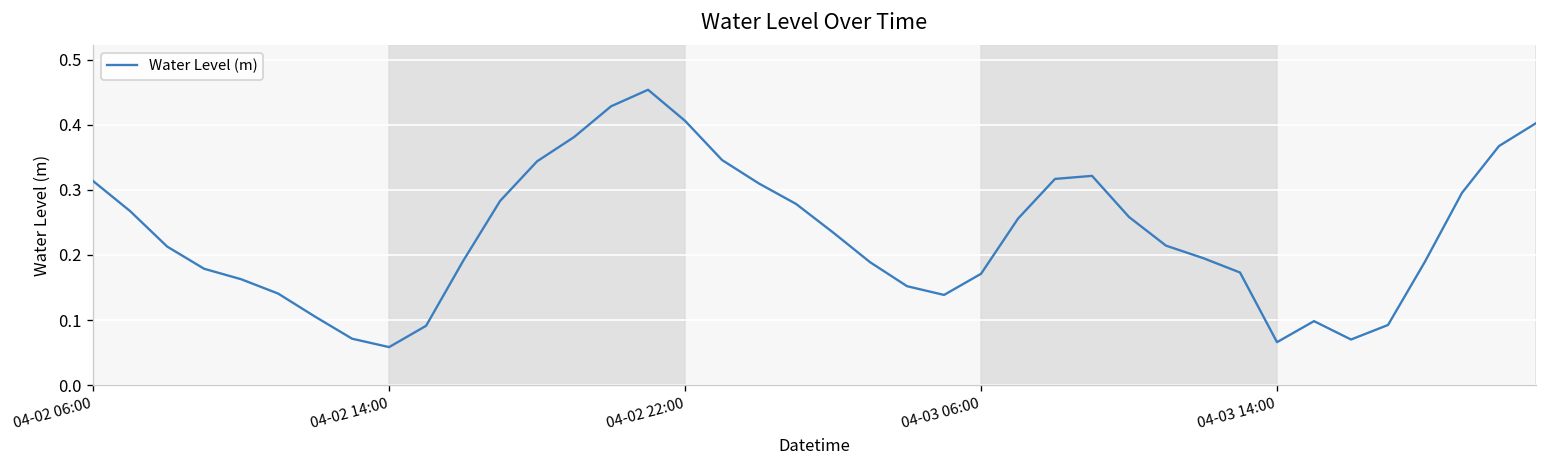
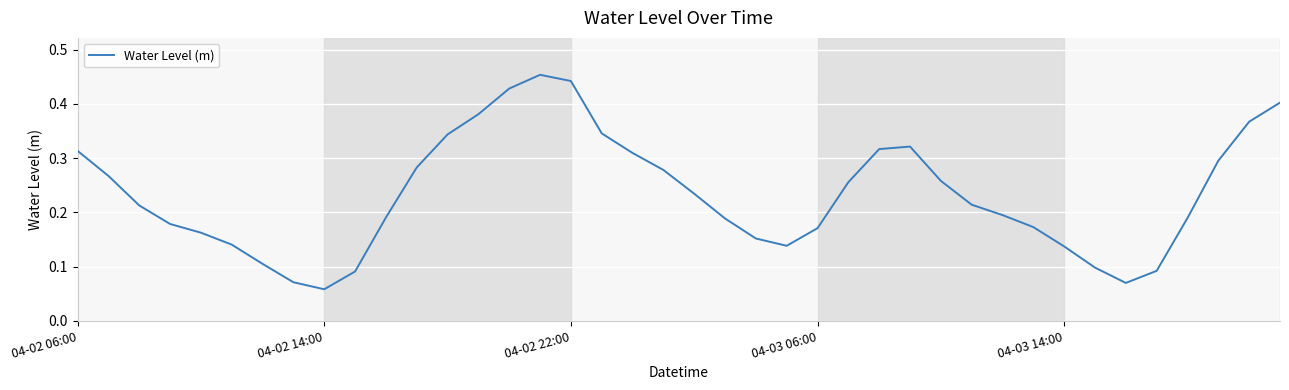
04-02 22:00: 0.41 -> 0.44
04-03 14:00: 0.07 -> 0.14
